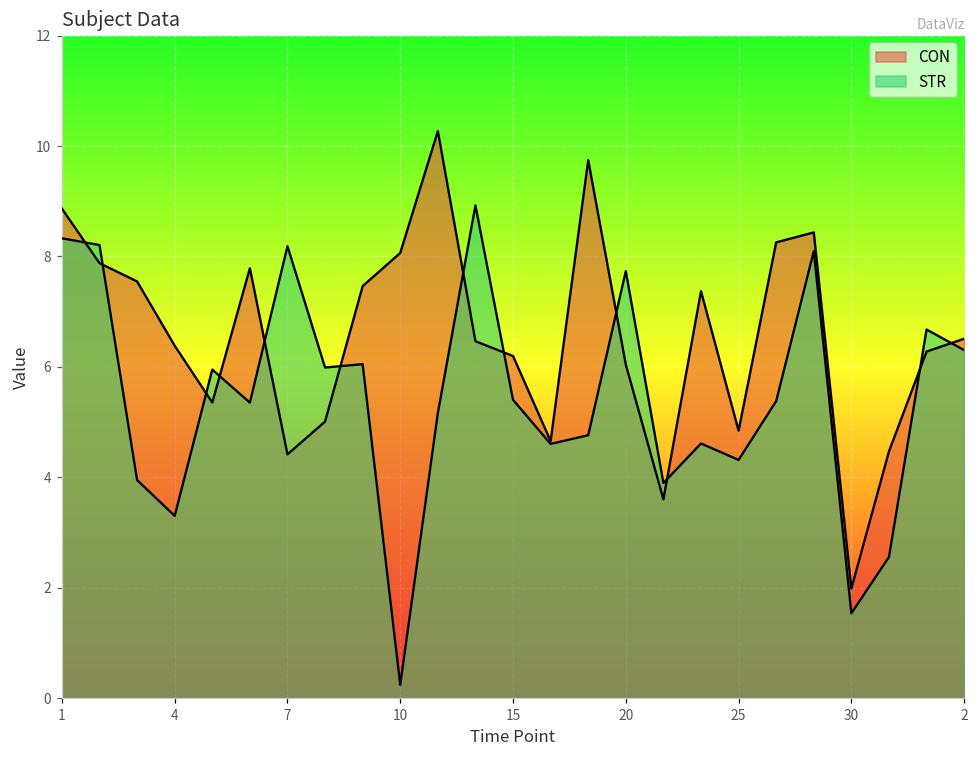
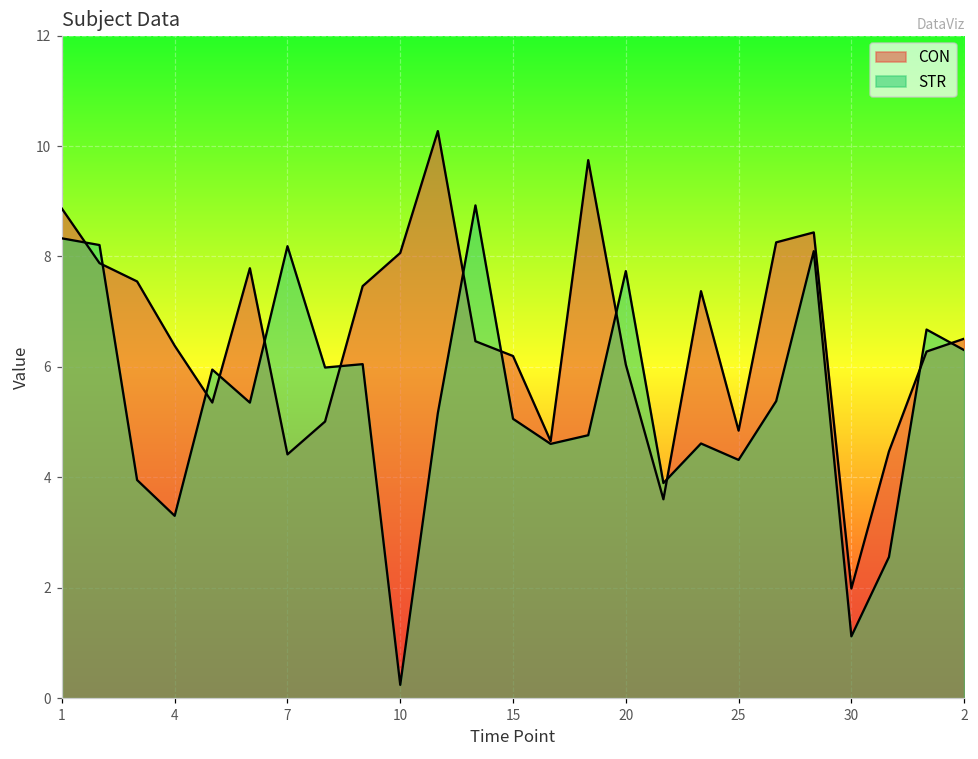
STR, 15: 5.4 -> 5.1
STR, 30: 1.5 -> 1.1
